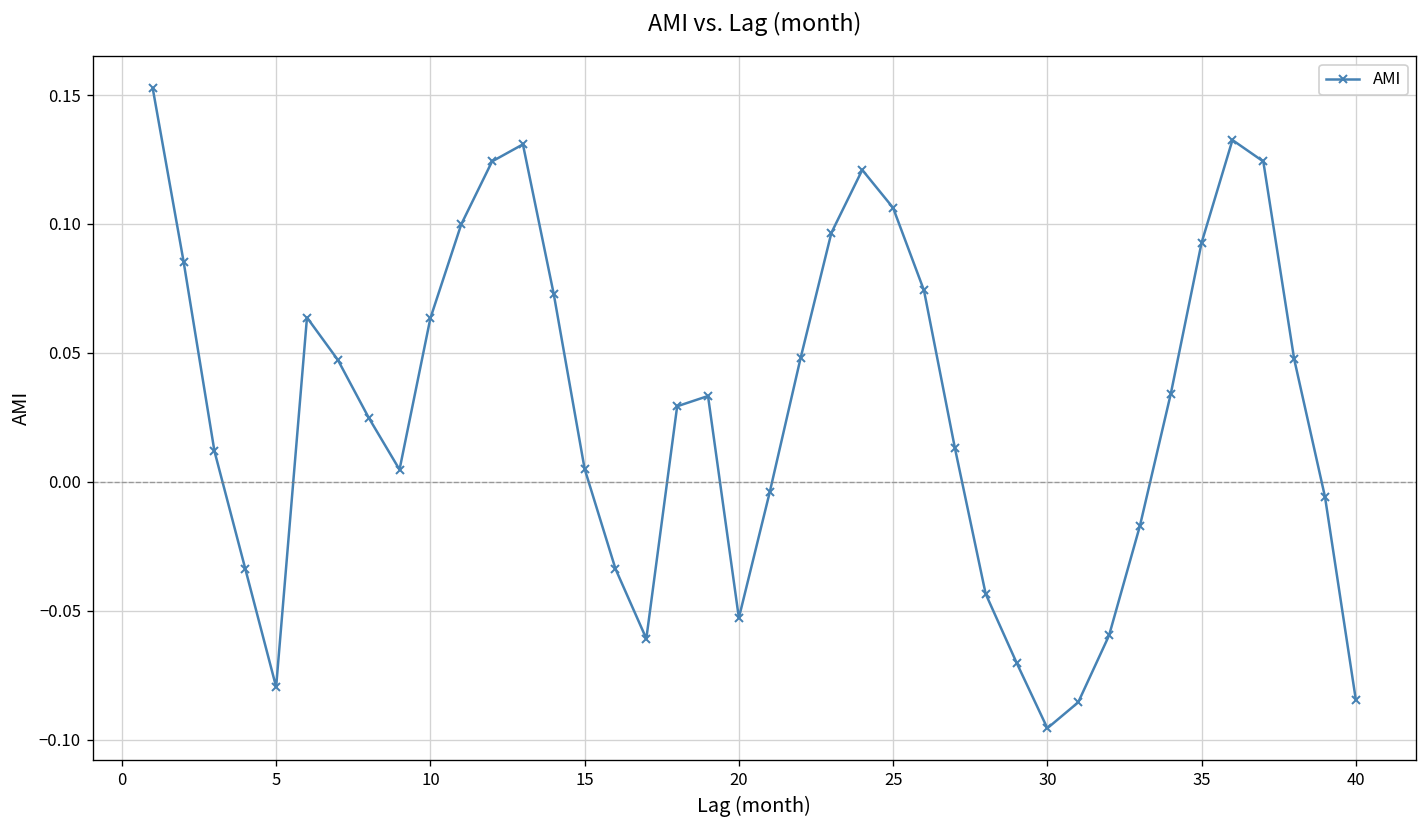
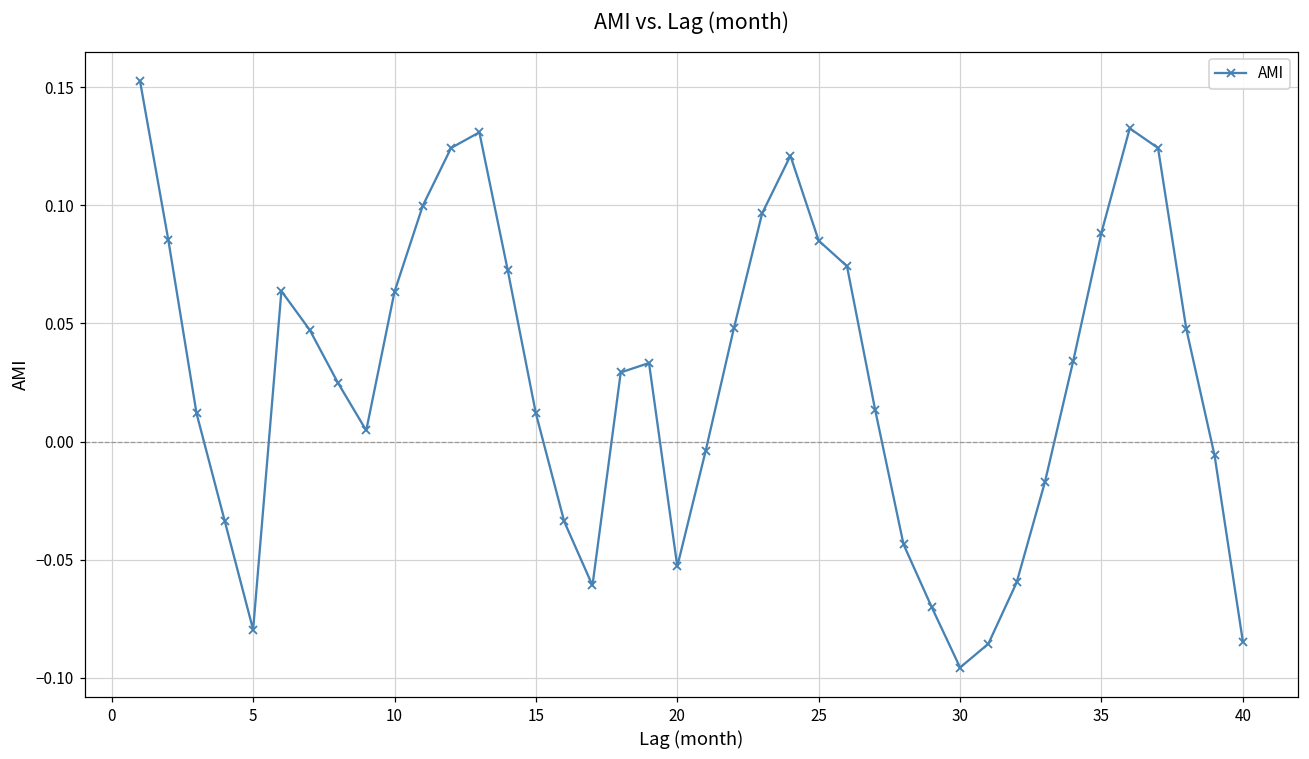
15: 0.005 -> 0.012
25: 0.106 -> 0.085
35: 0.093 -> 0.088
